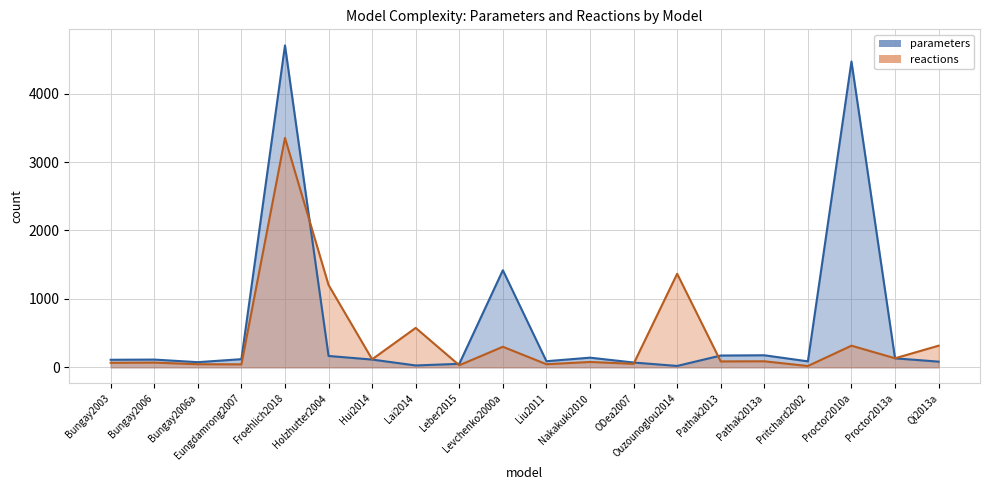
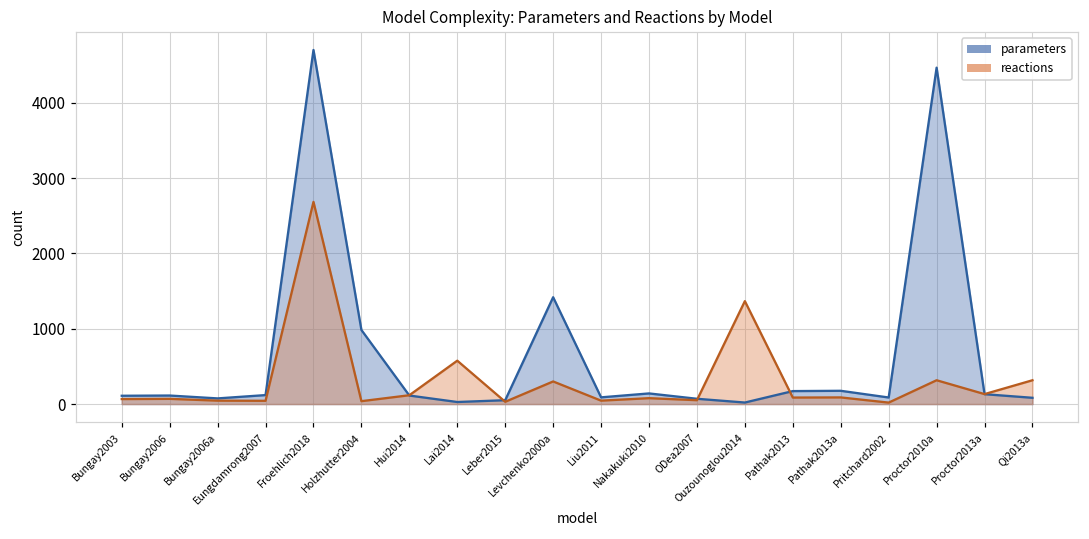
reactions, Froehlich2018: 3400 -> 2700
parameters, Holzhutter2004: 200 -> 1000
reactions, Holzhutter2004: 1200 -> 0
